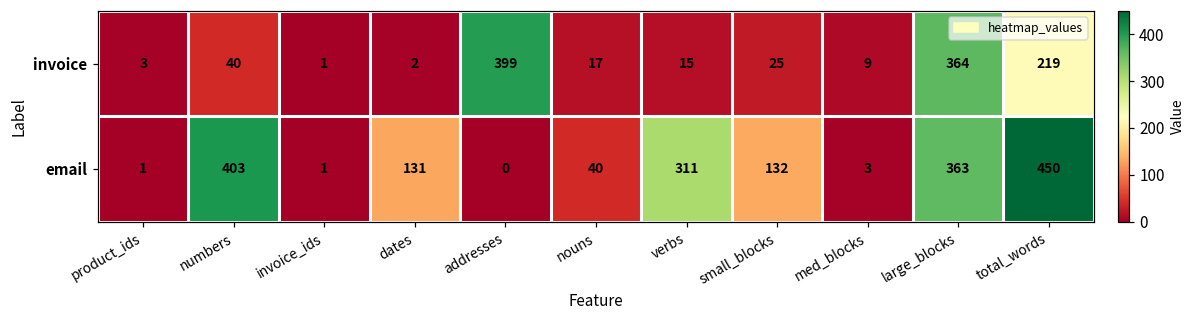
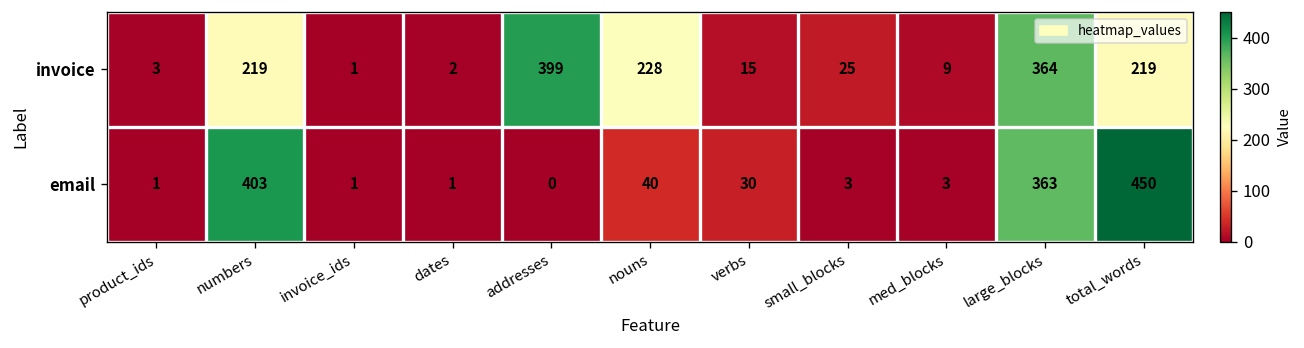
invoice, numbers: 40 -> 219
invoice, nouns: 17 -> 228
email, dates: 131 -> 1
email, verbs: 311 -> 30
email, small_blocks: 132 -> 3
